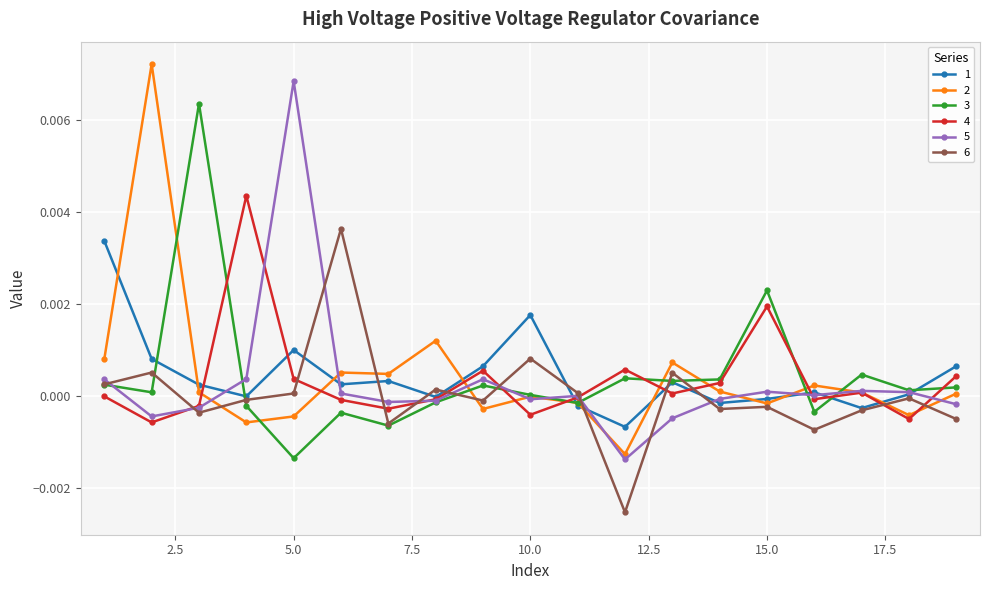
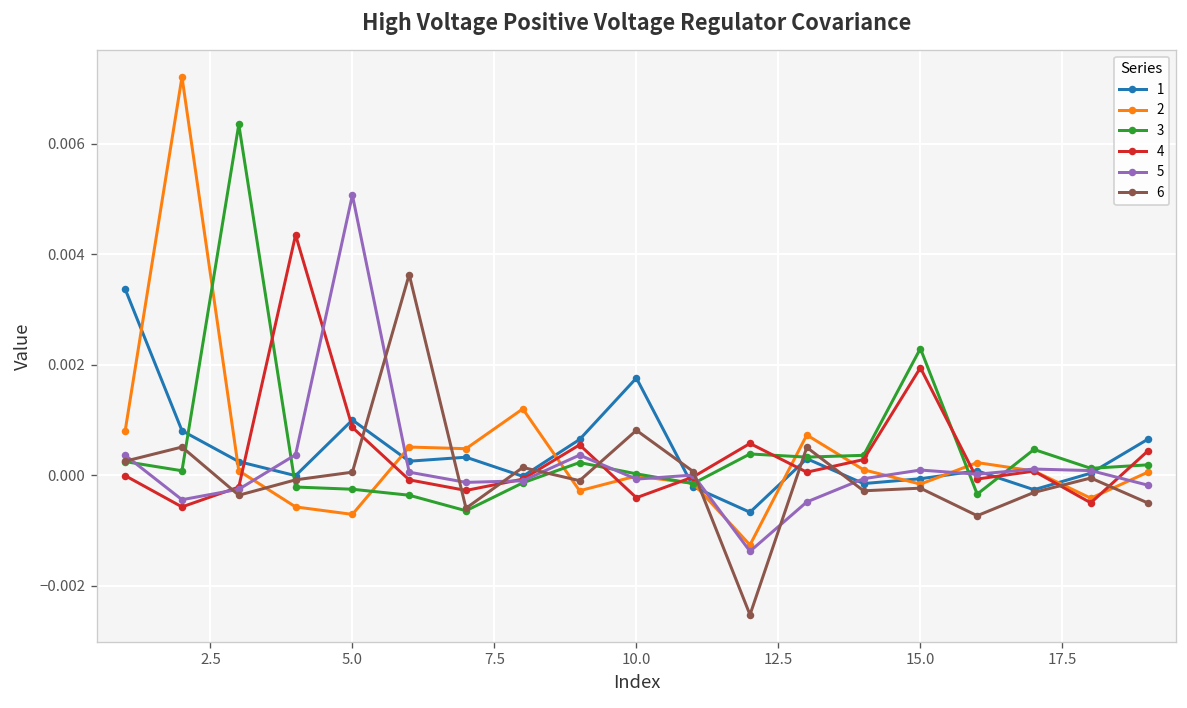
2, 5.0: -0.0004 -> -0.0007
3, 5.0: -0.0013 -> -0.0003
4, 5.0: 0.0004 -> 0.0009
5, 5.0: 0.0068 -> 0.0051
